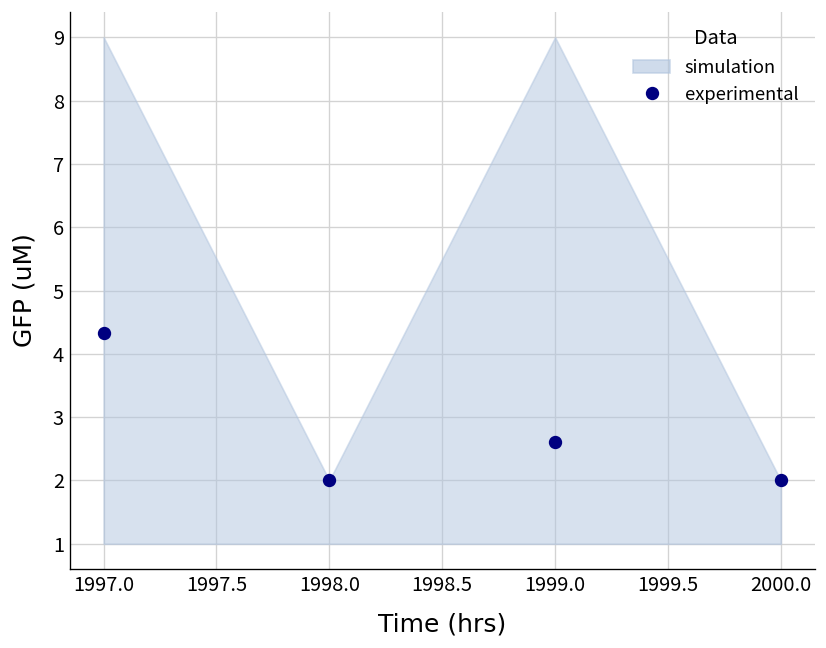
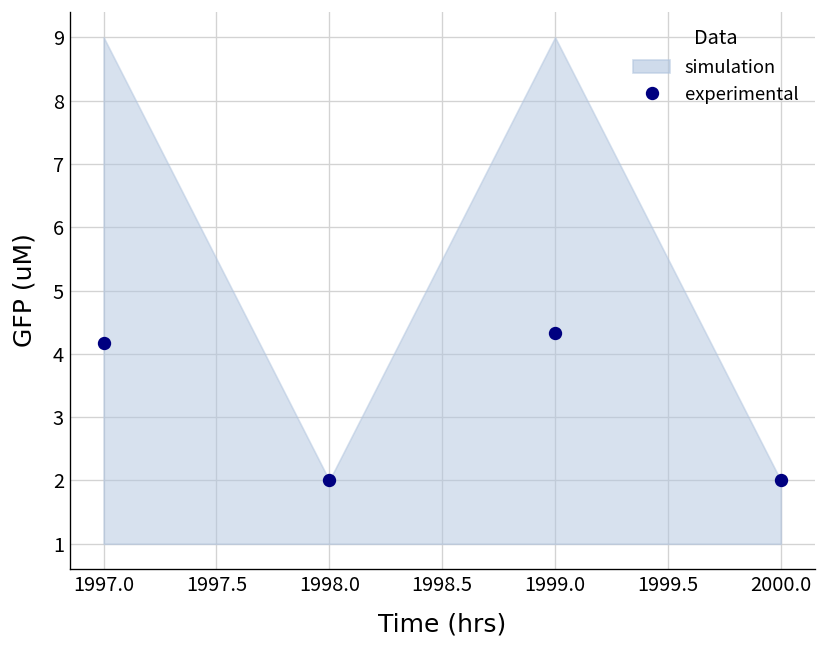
experimental, 1997.0: 4.3 -> 4.2
experimental, 1999.0: 2.6 -> 4.3
